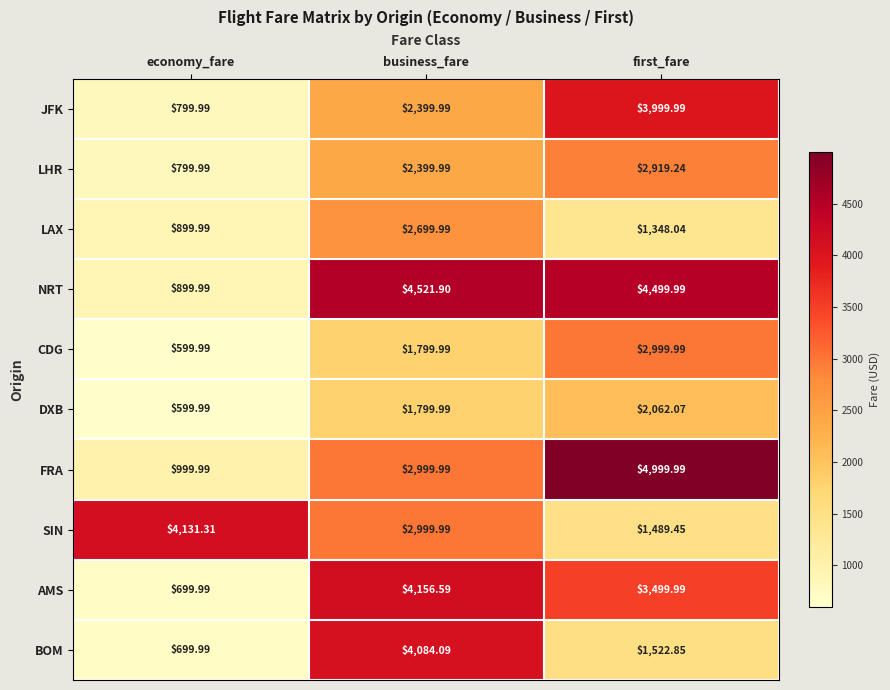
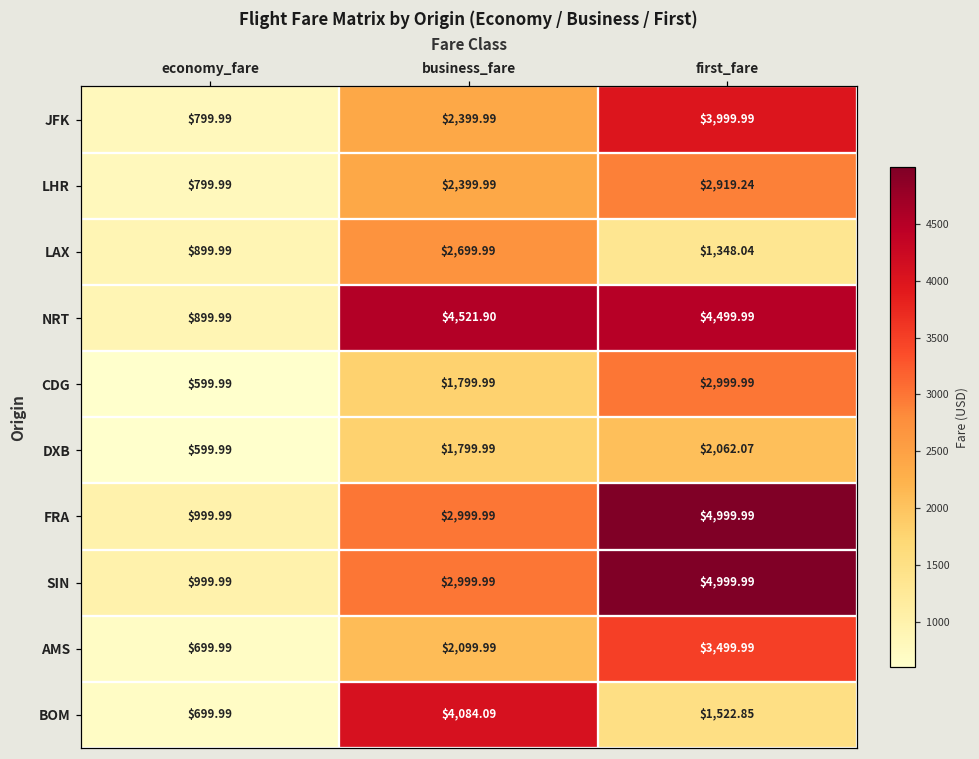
SIN, economy_fare: $4,131.31 -> $999.99
SIN, first_fare: $1,489.45 -> $4,999.99
AMS, business_fare: $4,156.59 -> $2,099.99
